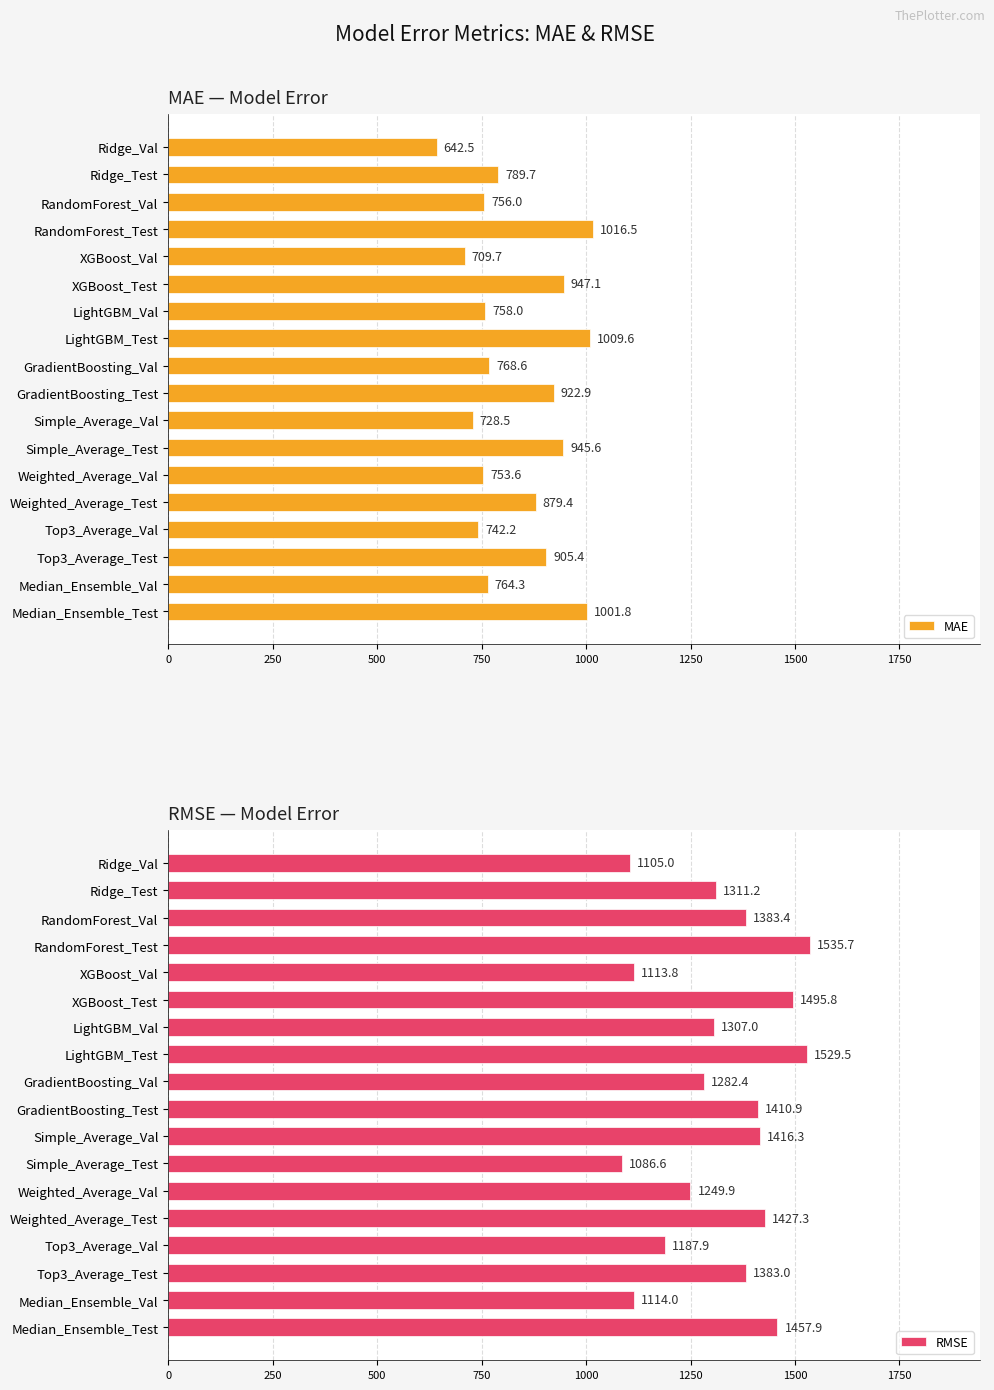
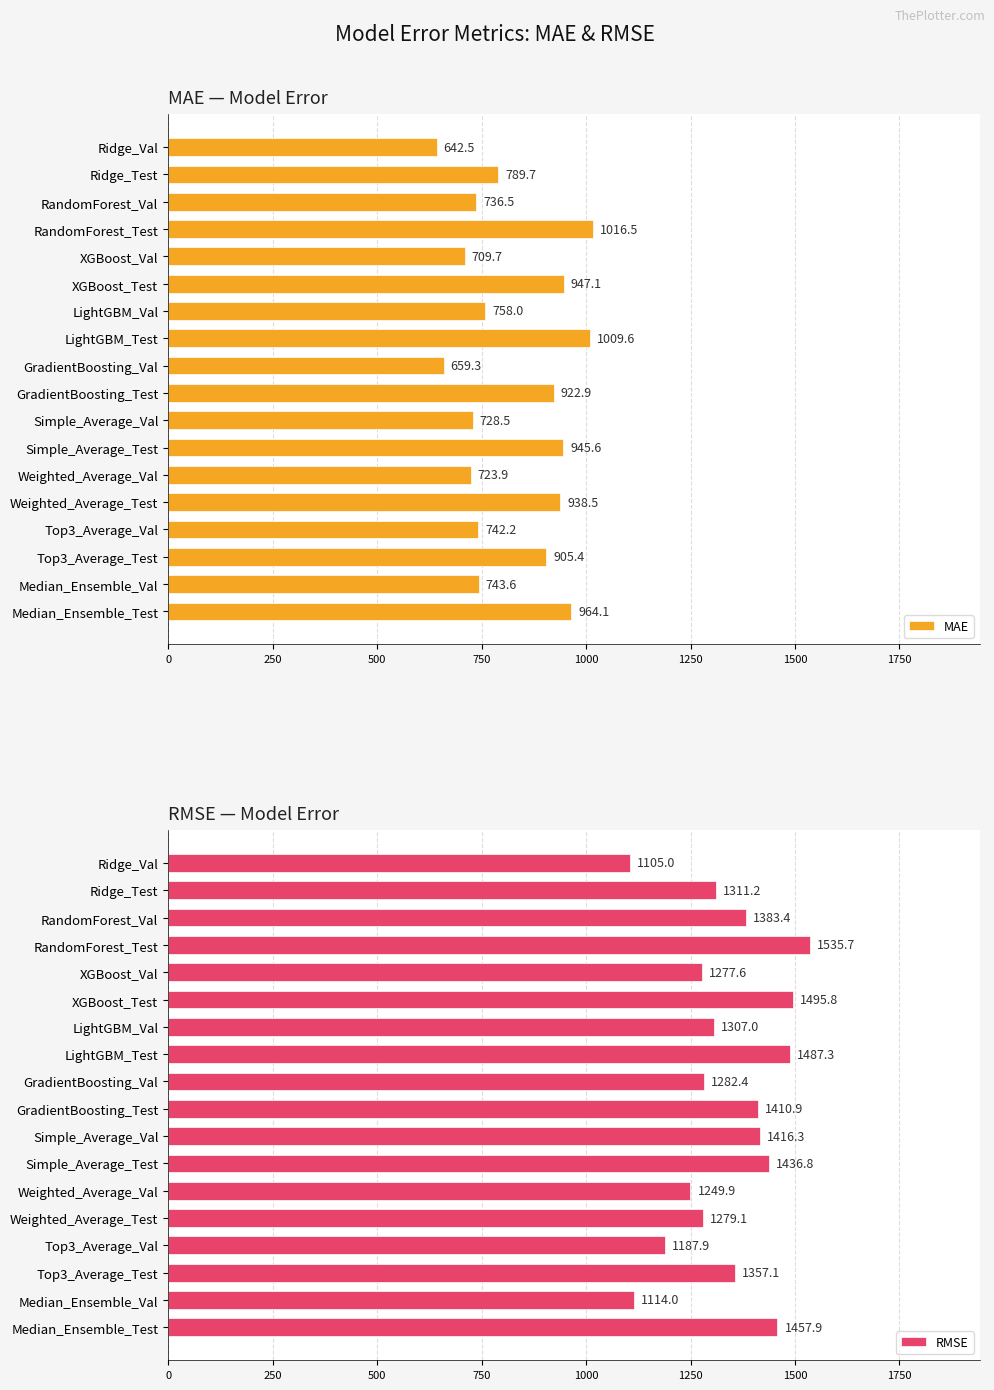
MAE — Model Error, RandomForest_Val: 756.0 -> 736.5
MAE — Model Error, GradientBoosting_Val: 768.6 -> 659.3
MAE — Model Error, Weighted_Average_Val: 753.6 -> 723.9
MAE — Model Error, Weighted_Average_Test: 879.4 -> 938.5
MAE — Model Error, Median_Ensemble_Val: 764.3 -> 743.6
MAE — Model Error, Median_Ensemble_Test: 1001.8 -> 964.1
RMSE — Model Error, XGBoost_Val: 1113.8 -> 1277.6
RMSE — Model Error, LightGBM_Test: 1529.5 -> 1487.3
RMSE — Model Error, Simple_Average_Test: 1086.6 -> 1436.8
RMSE — Model Error, Weighted_Average_Test: 1427.3 -> 1279.1
RMSE — Model Error, Top3_Average_Test: 1383.0 -> 1357.1
